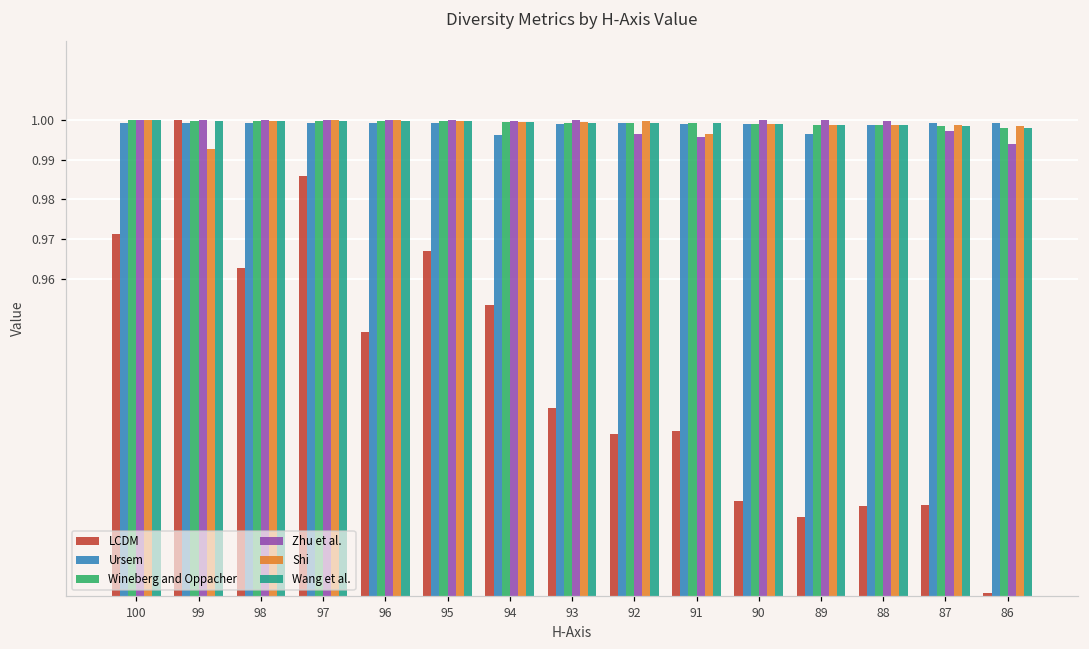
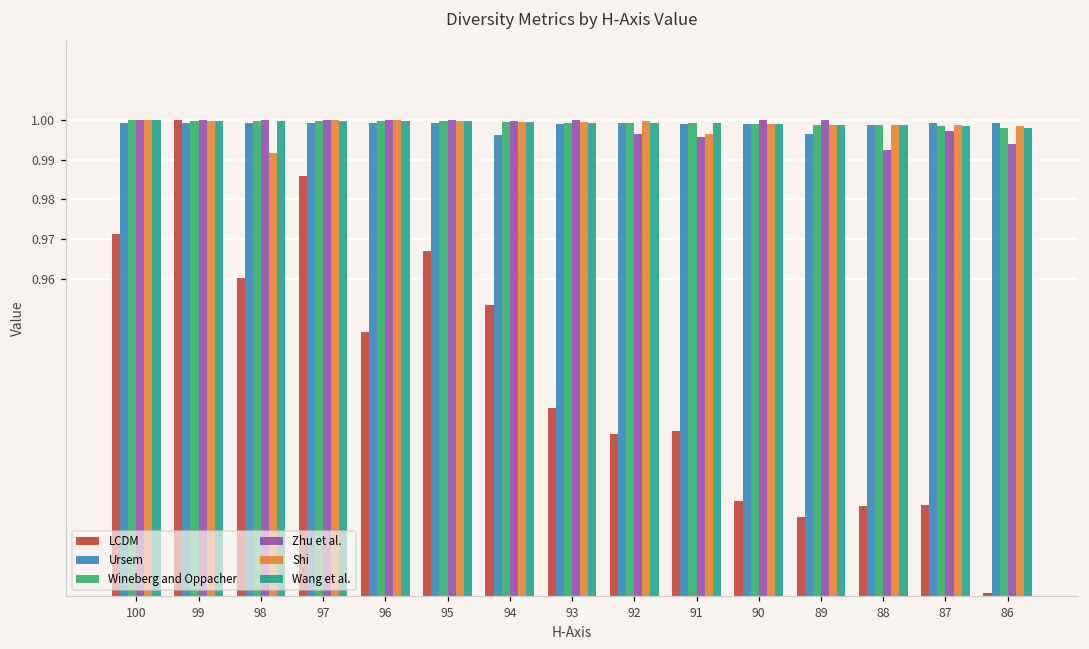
Shi, 99: 0.993 -> 1.000
LCDM, 98: 0.963 -> 0.960
Shi, 98: 1.000 -> 0.992
Zhu et al., 88: 1.000 -> 0.993
